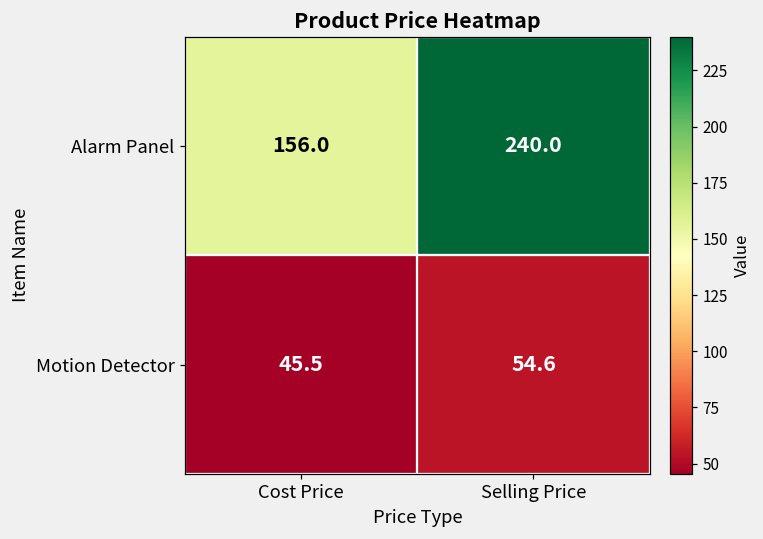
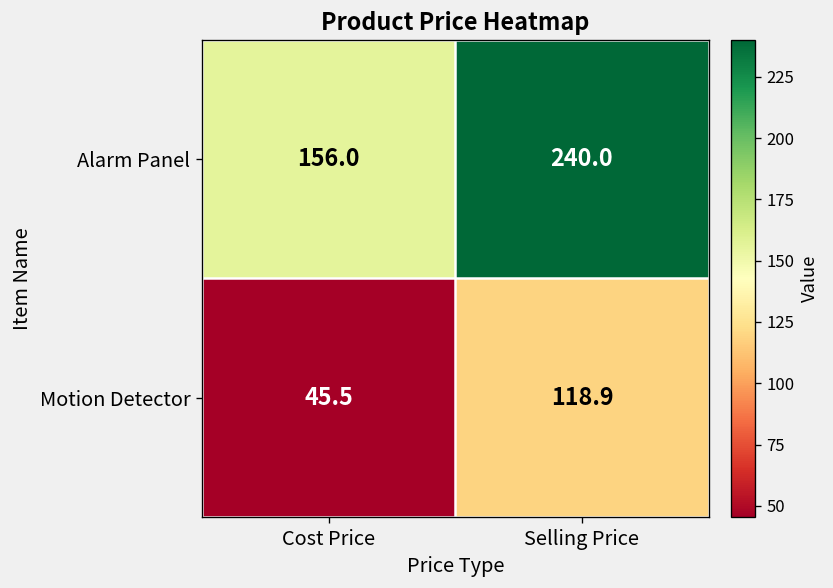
Motion Detector, Selling Price: 54.6 -> 118.9
